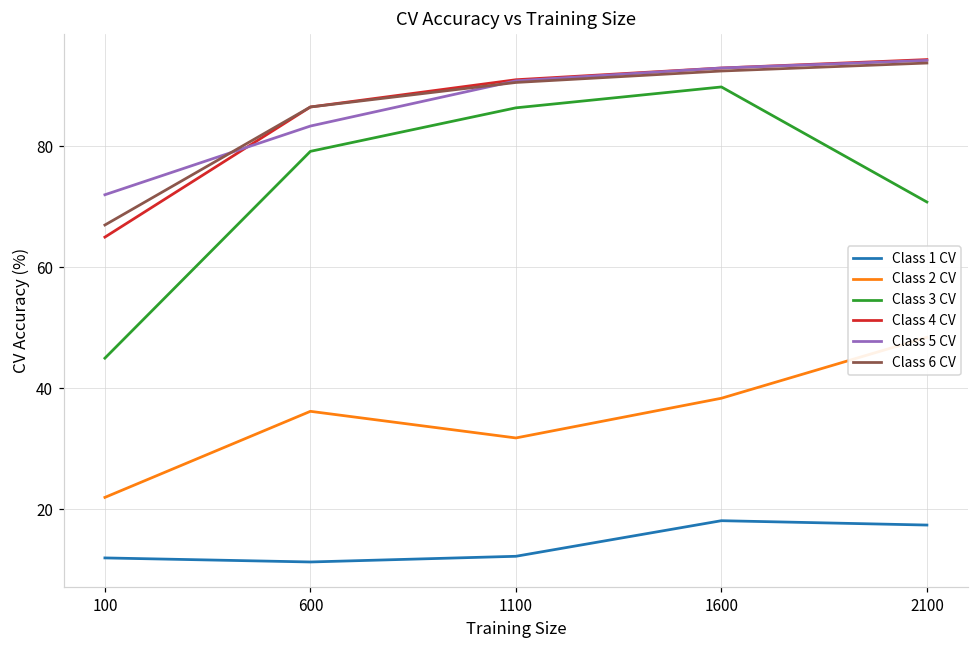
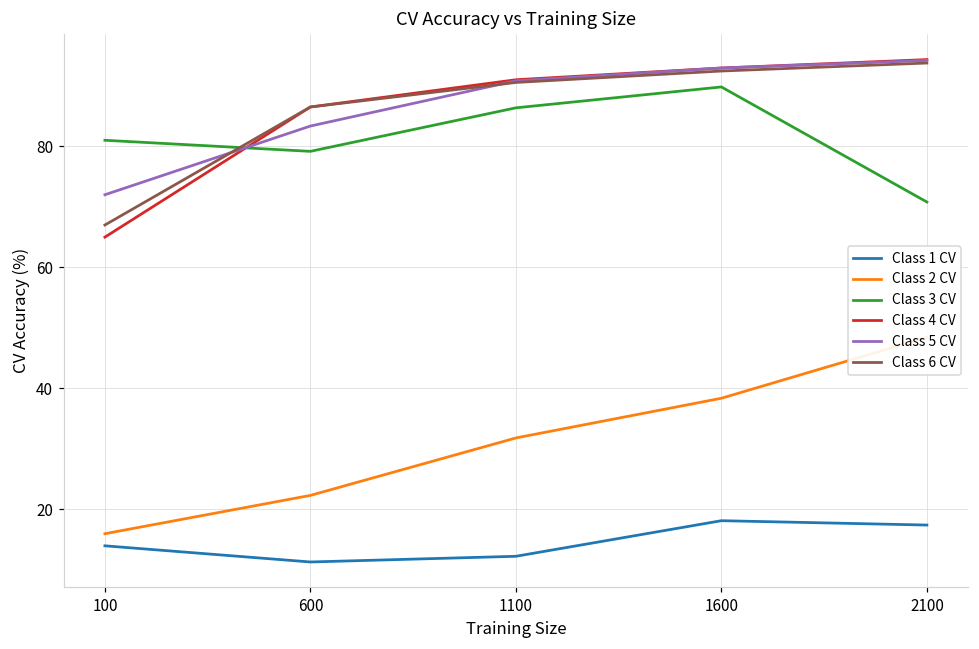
Class 1 CV, 100: 12 -> 14
Class 2 CV, 100: 22 -> 16
Class 3 CV, 100: 45 -> 81
Class 2 CV, 600: 36 -> 22
